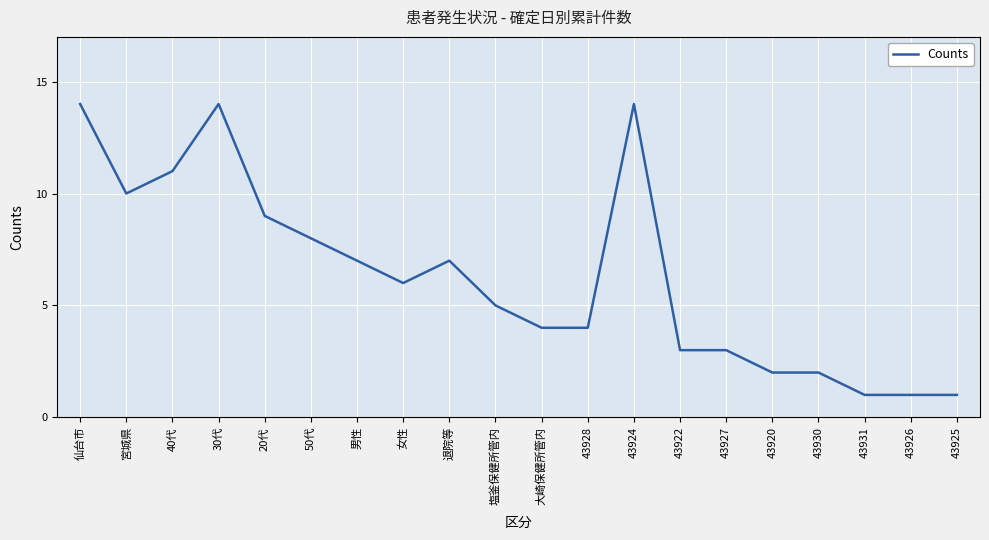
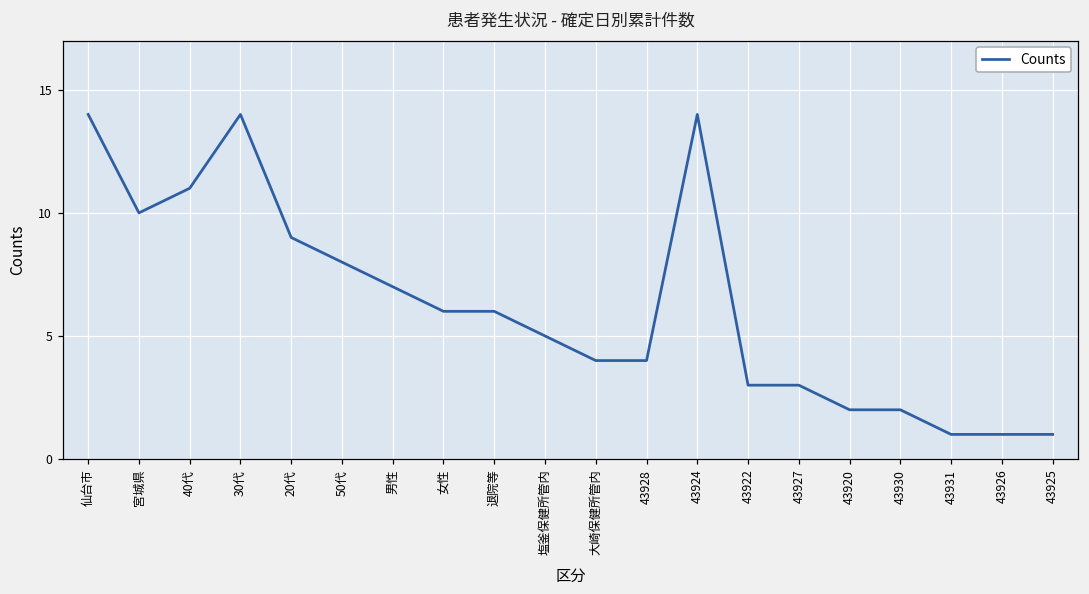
退院等: 7 -> 6
